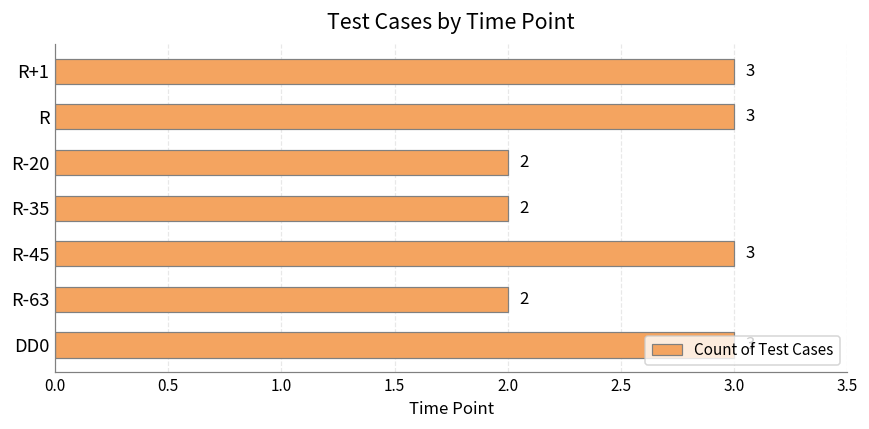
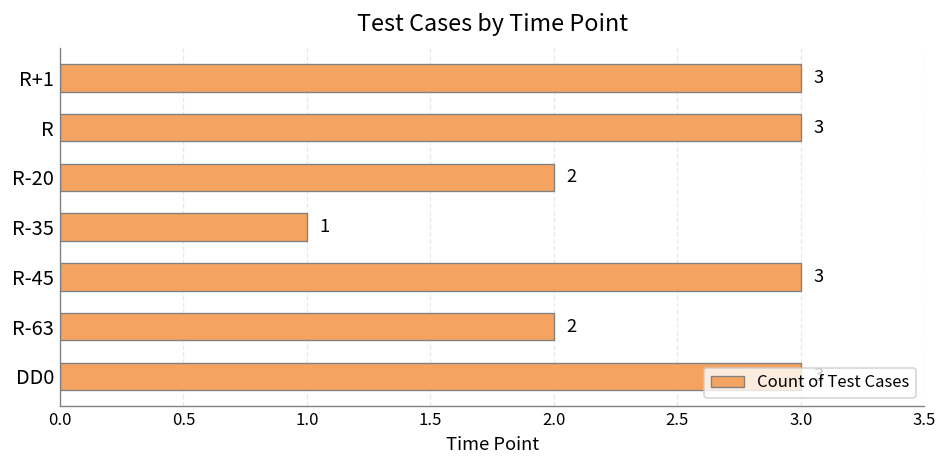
R-35: 2 -> 1
